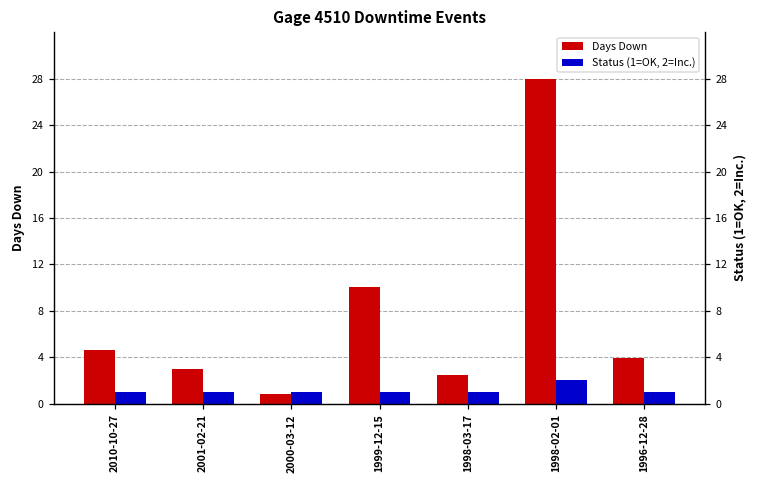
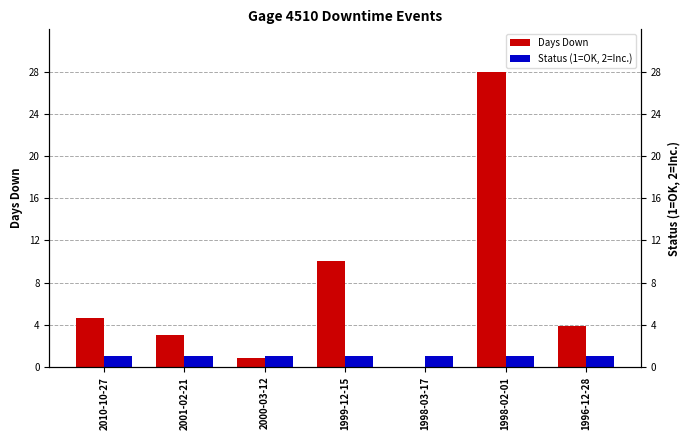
Days Down, 1998-03-17: 2.5 -> 0.0
Status (1=OK, 2=Inc.), 1998-02-01: 2 -> 1
